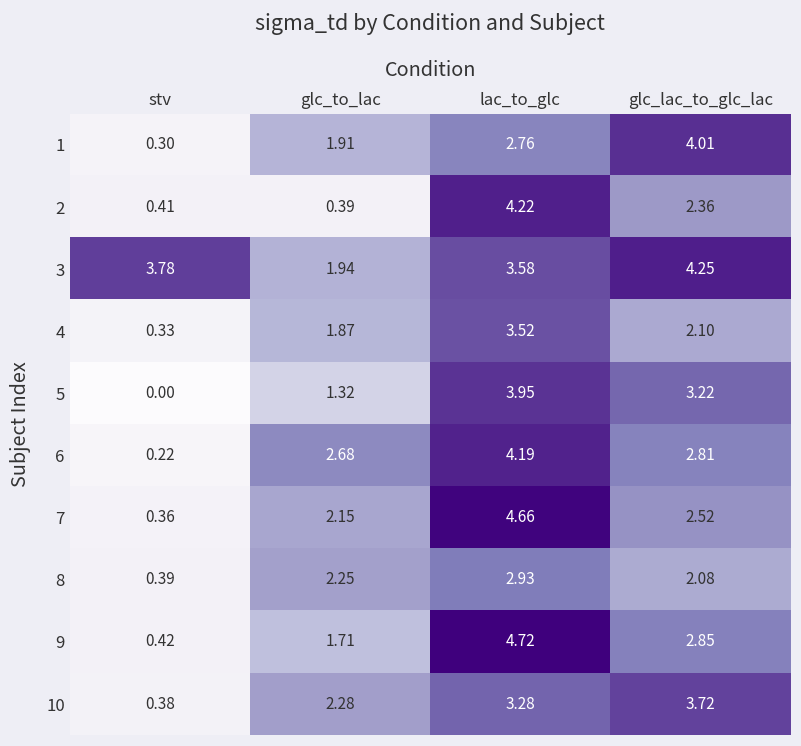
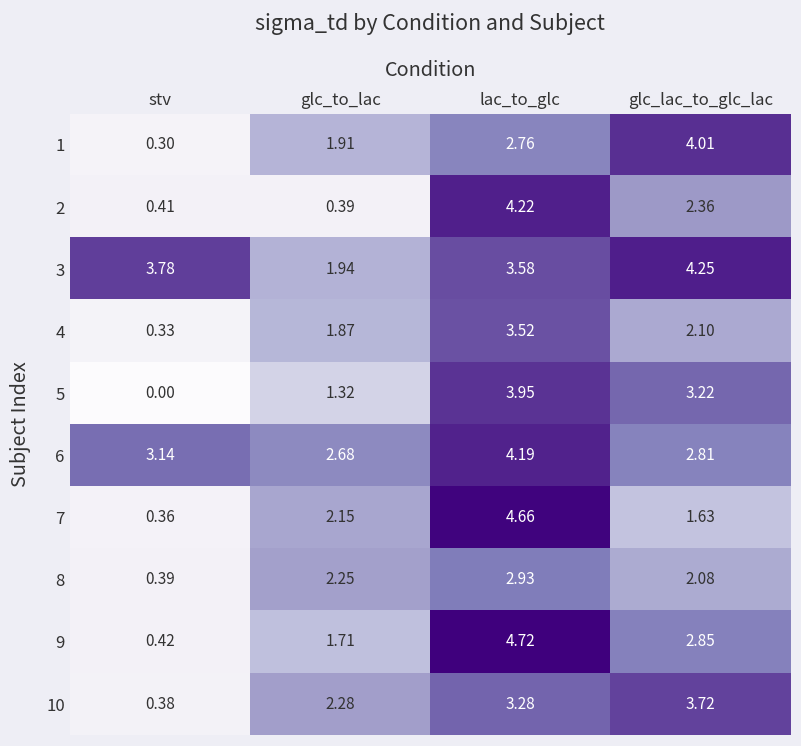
6, stv: 0.22 -> 3.14
7, glc_lac_to_glc_lac: 2.52 -> 1.63
